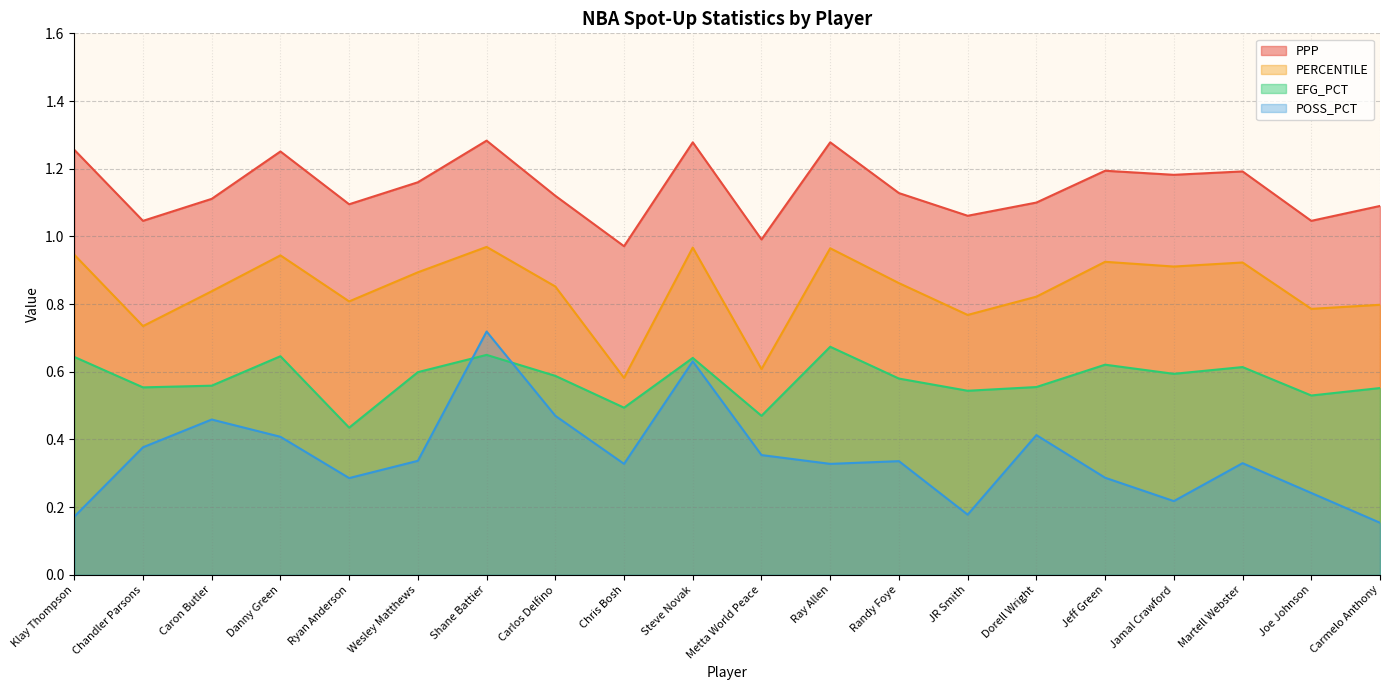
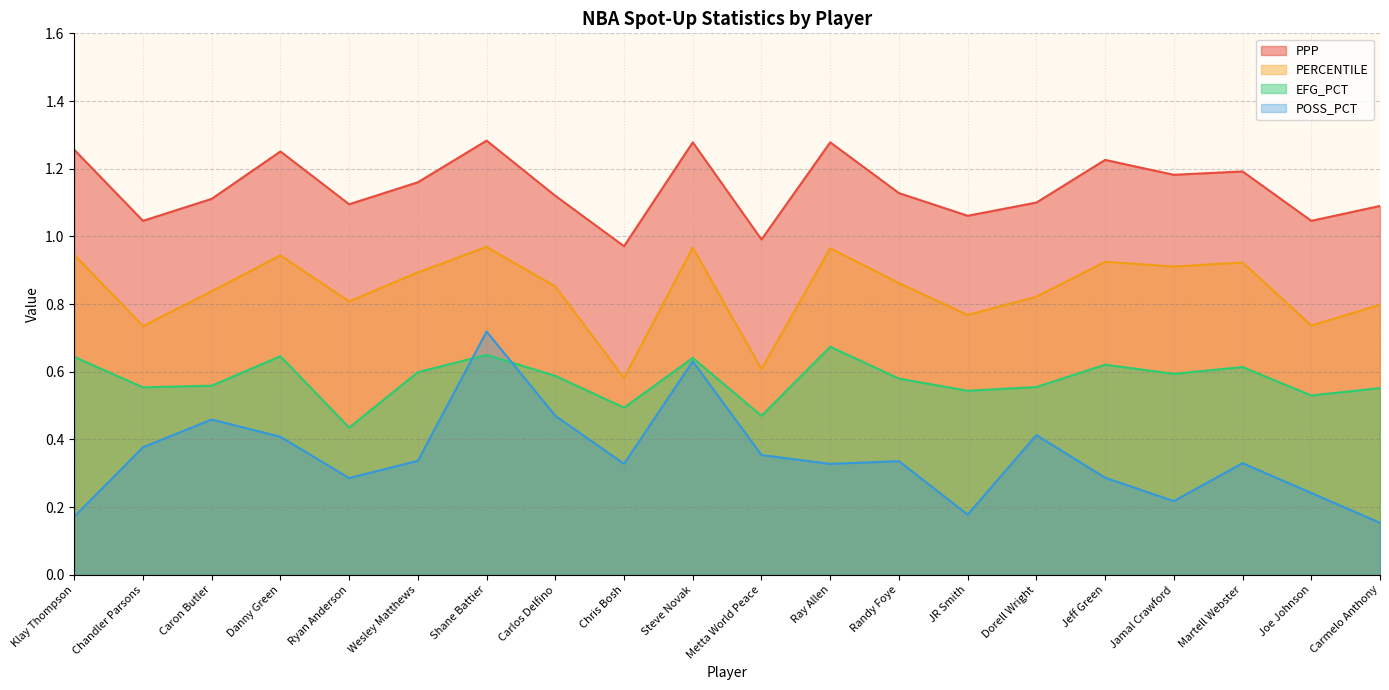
PPP, Jeff Green: 1.19 -> 1.23
PERCENTILE, Joe Johnson: 0.79 -> 0.74
